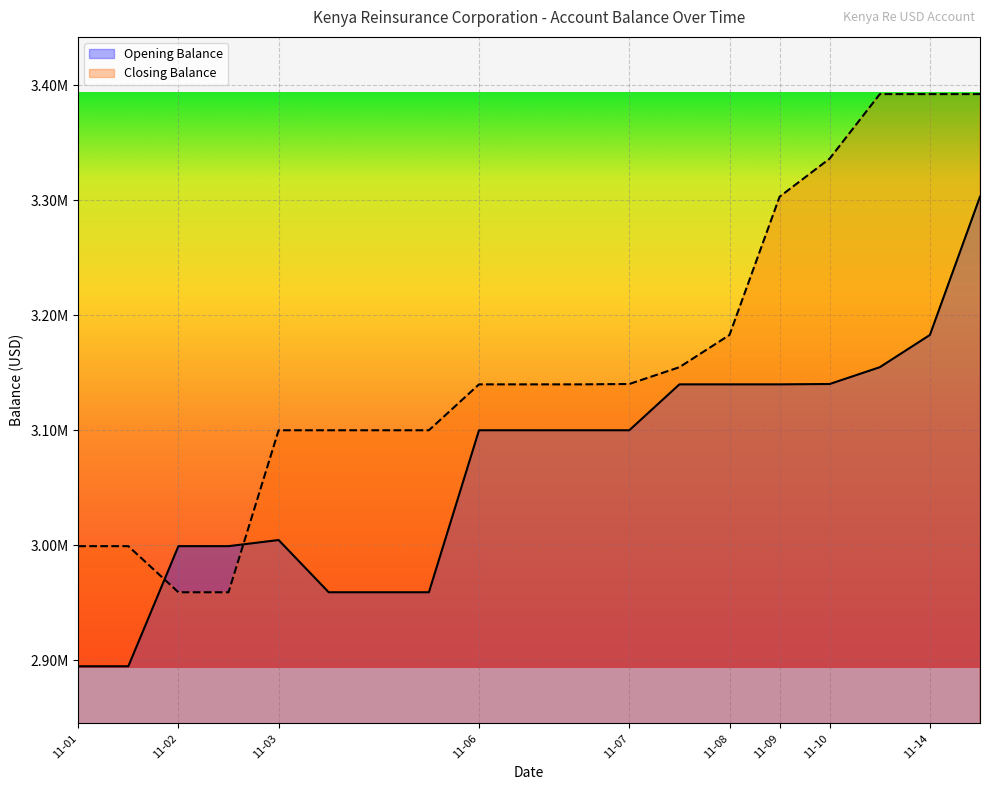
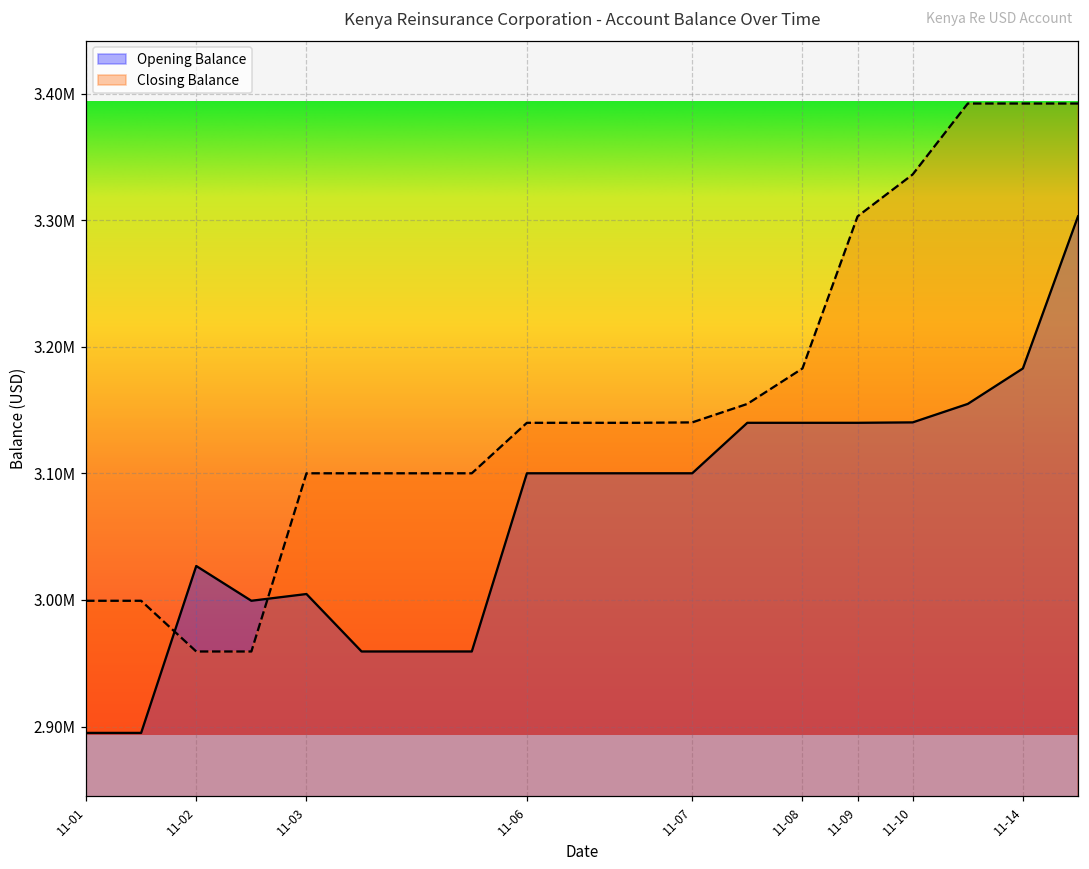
Opening Balance, 11-02: 2999000 -> 3027000
